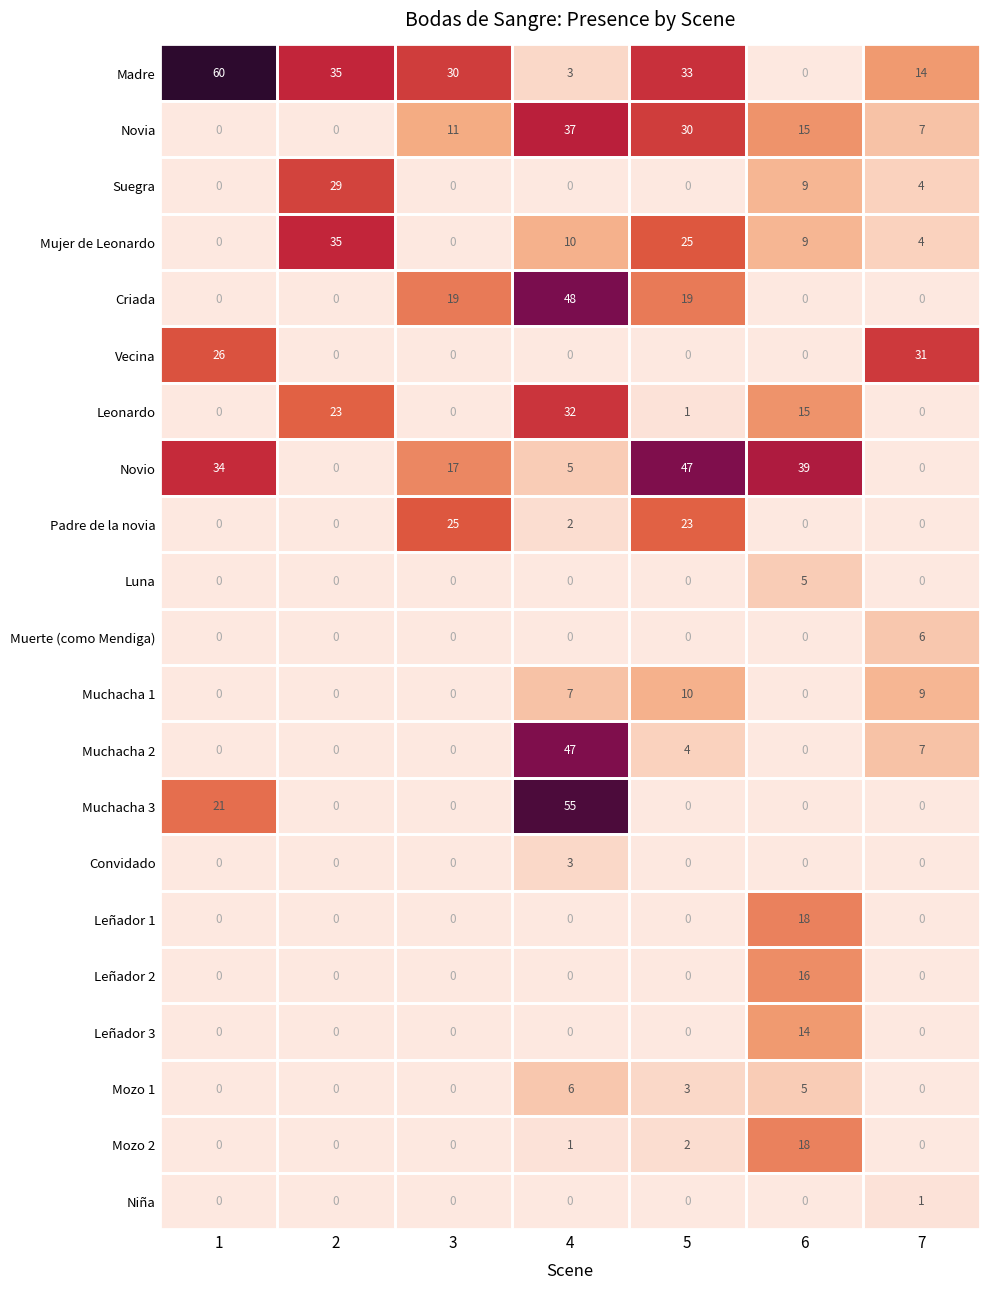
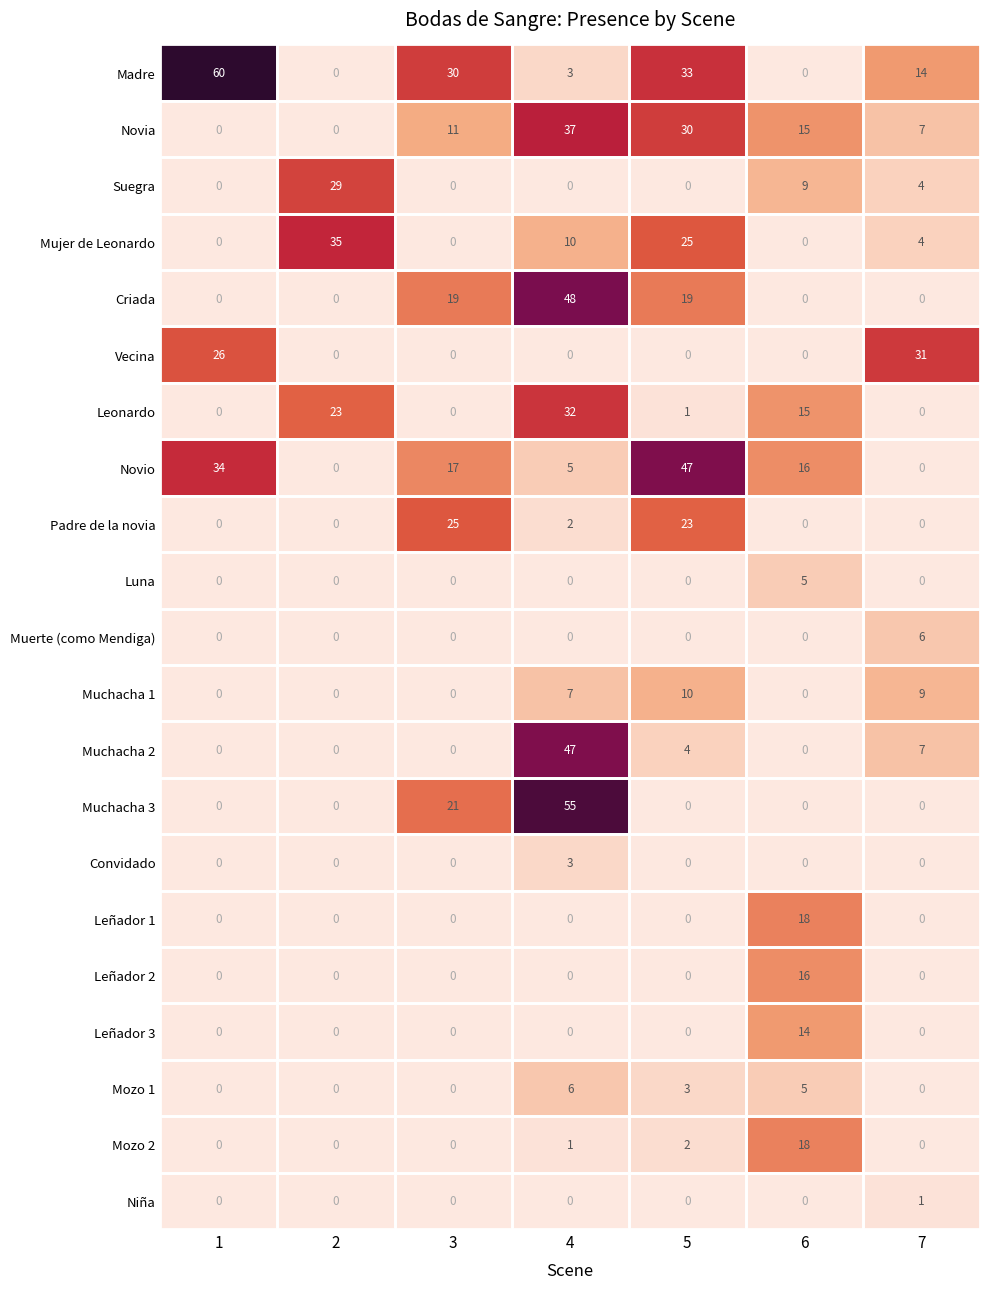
Madre, 2: 35 -> 0
Mujer de Leonardo, 6: 9 -> 0
Novio, 6: 39 -> 16
Muchacha 3, 1: 21 -> 0
Muchacha 3, 3: 0 -> 21
